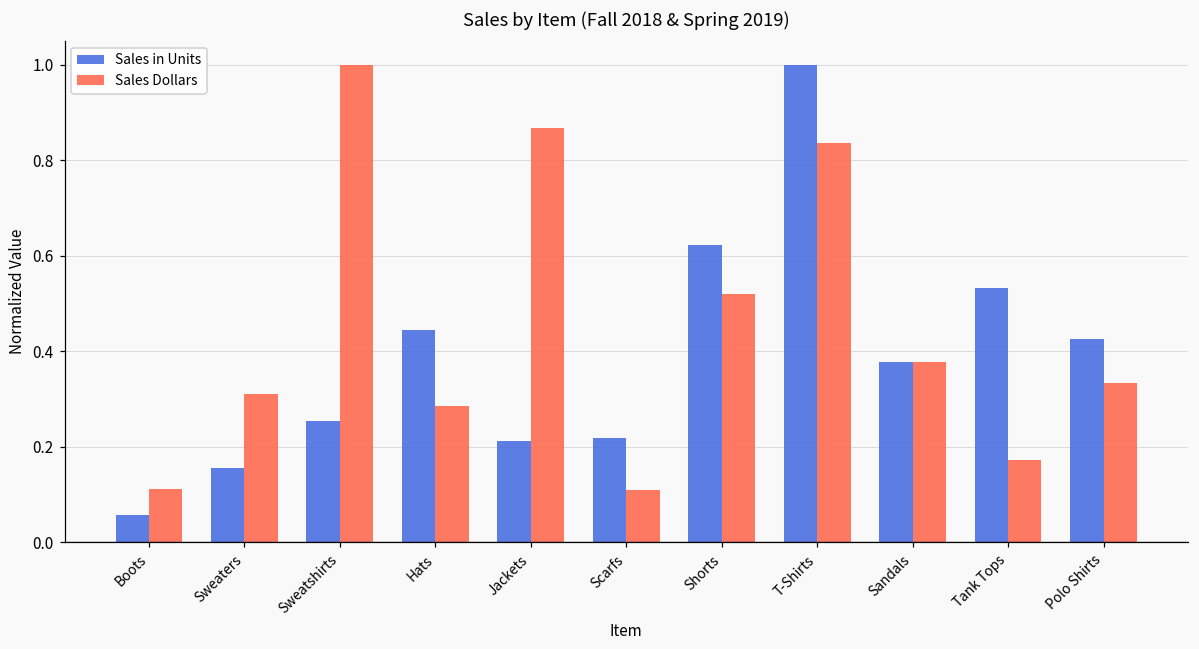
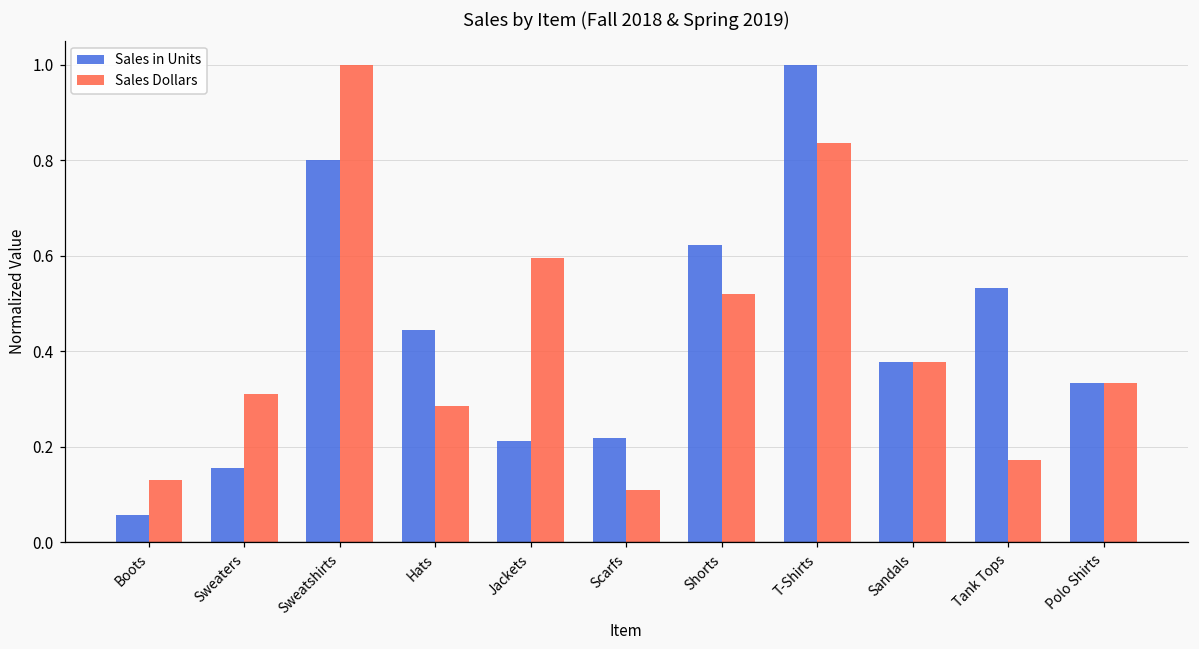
Sales Dollars, Boots: 0.11 -> 0.13
Sales in Units, Sweatshirts: 0.25 -> 0.80
Sales Dollars, Jackets: 0.87 -> 0.59
Sales in Units, Polo Shirts: 0.43 -> 0.33
